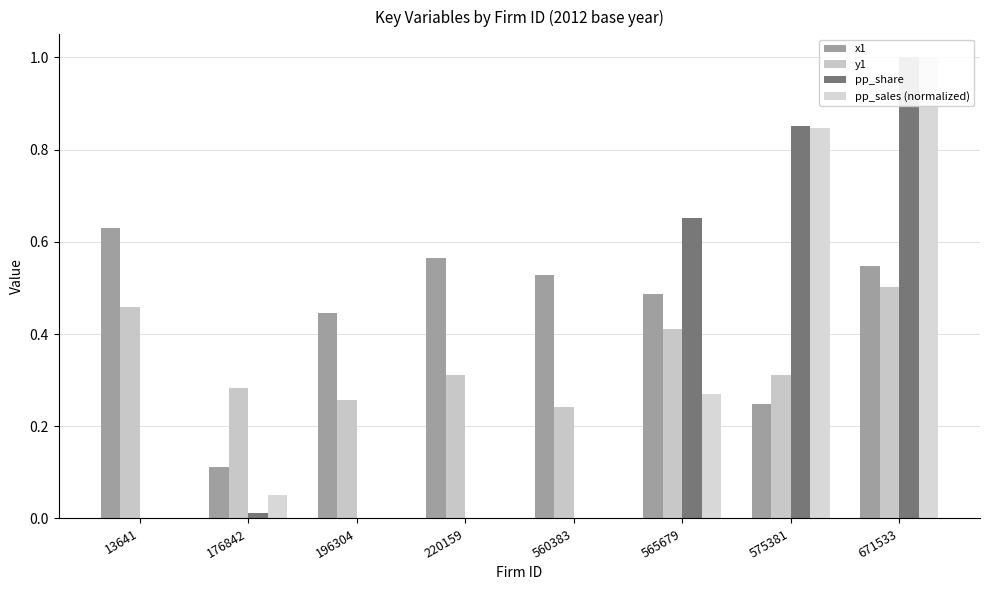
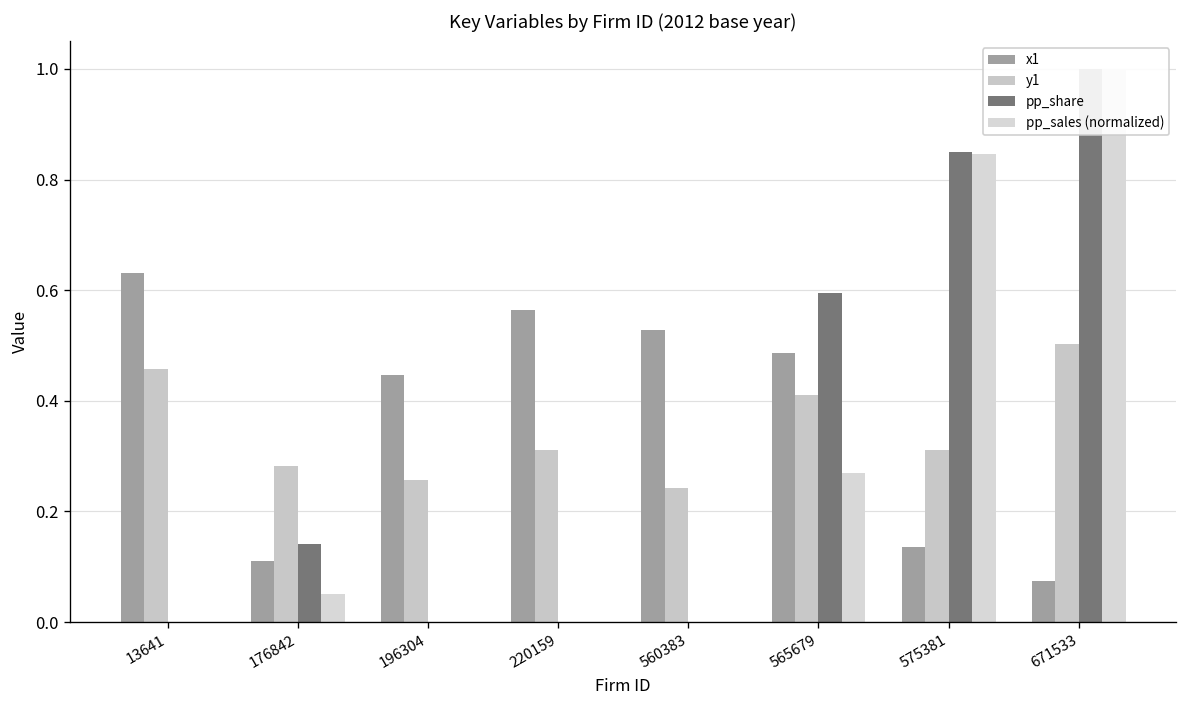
pp_share, 176842: 0.01 -> 0.14
pp_share, 565679: 0.65 -> 0.60
x1, 575381: 0.25 -> 0.14
x1, 671533: 0.55 -> 0.07
